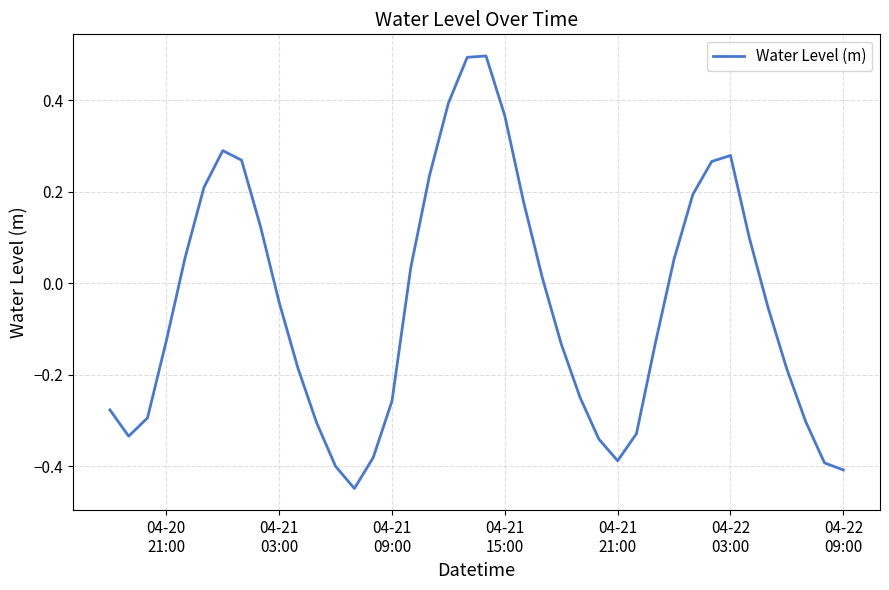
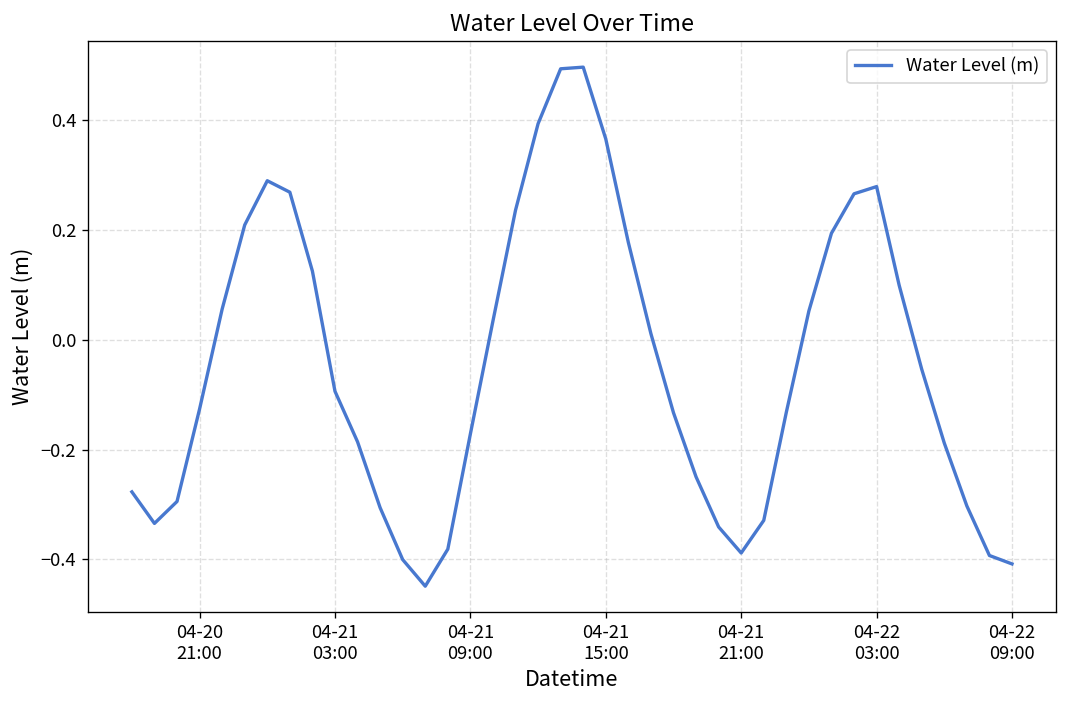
04-21 03:00: -0.04 -> -0.09
04-21 09:00: -0.26 -> -0.17
